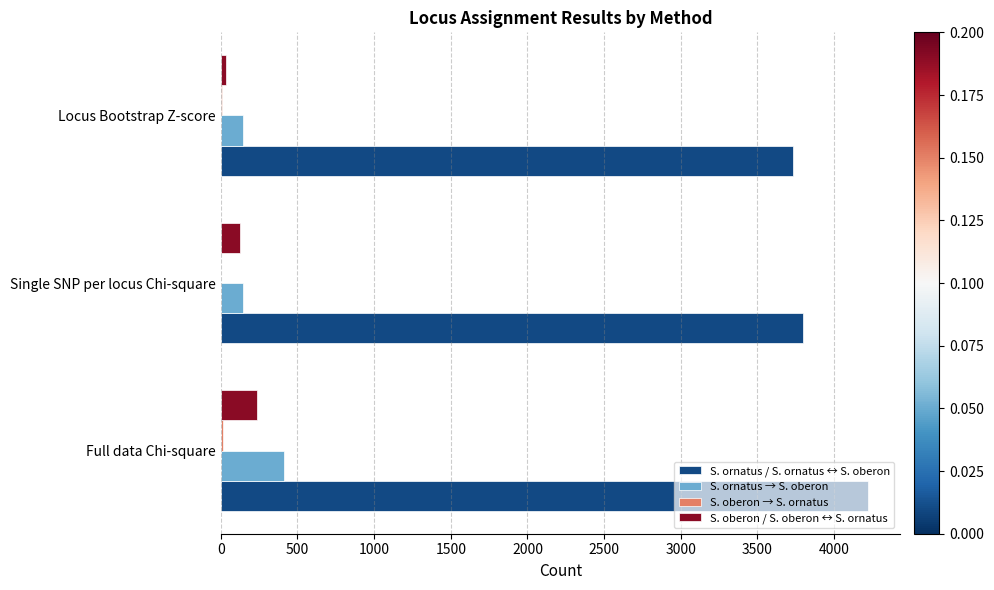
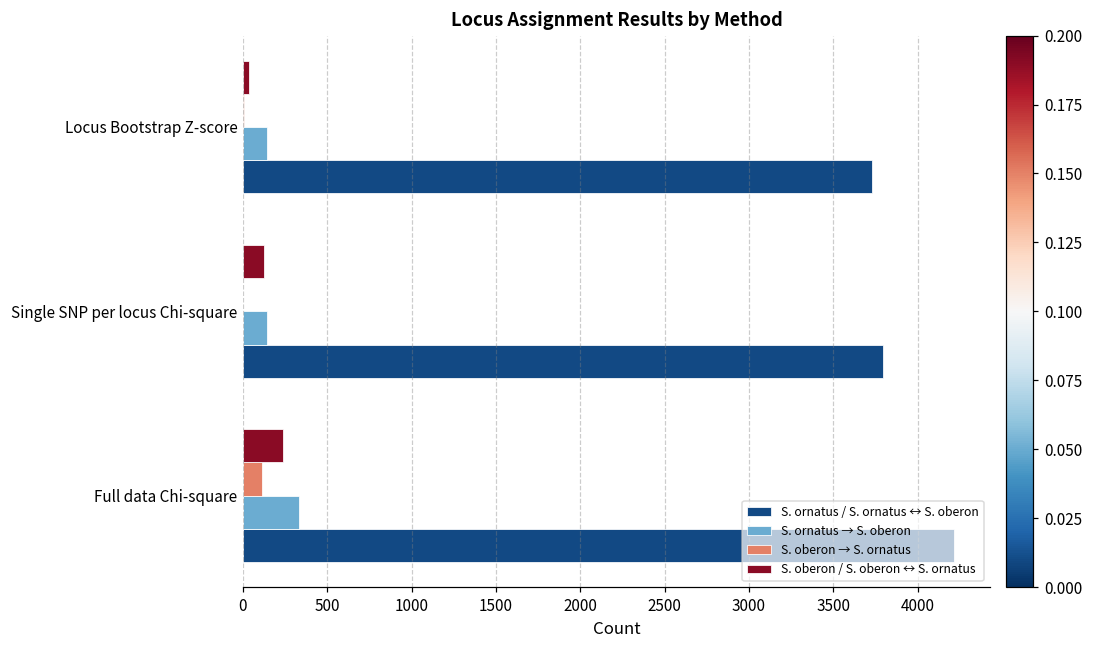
S. oberon → S. ornatus, Full data Chi-square: 20 -> 110
S. ornatus → S. oberon, Full data Chi-square: 410 -> 340
